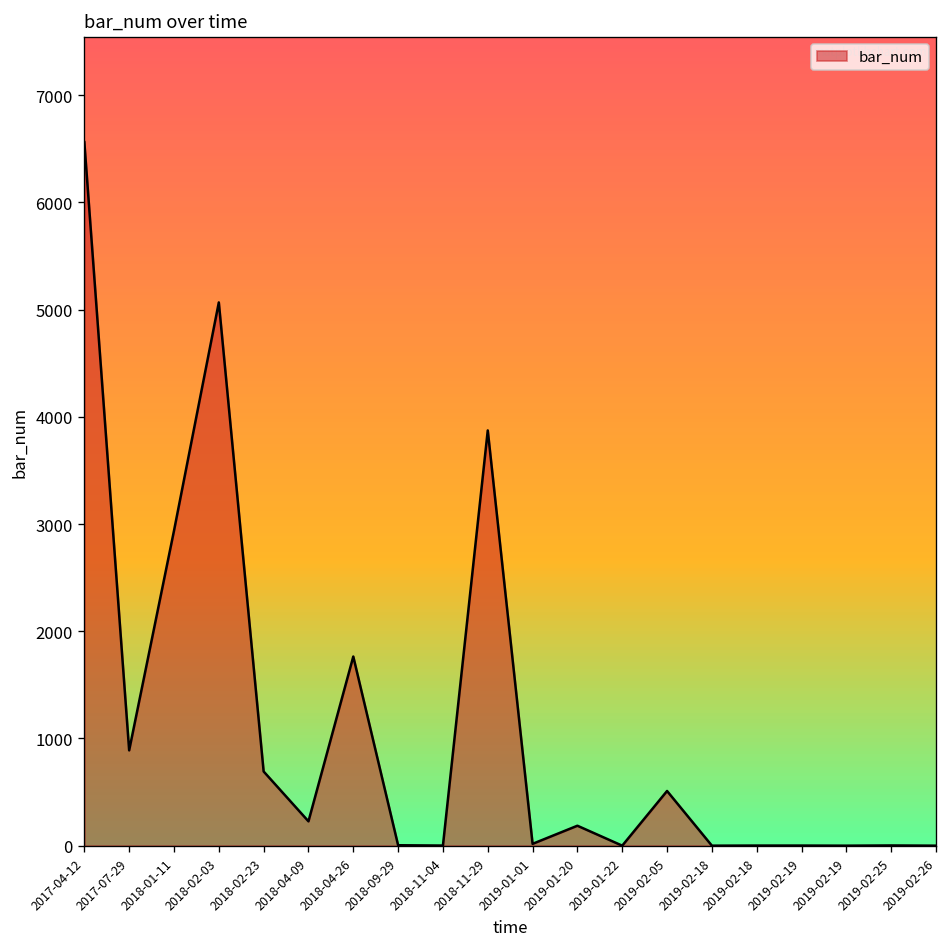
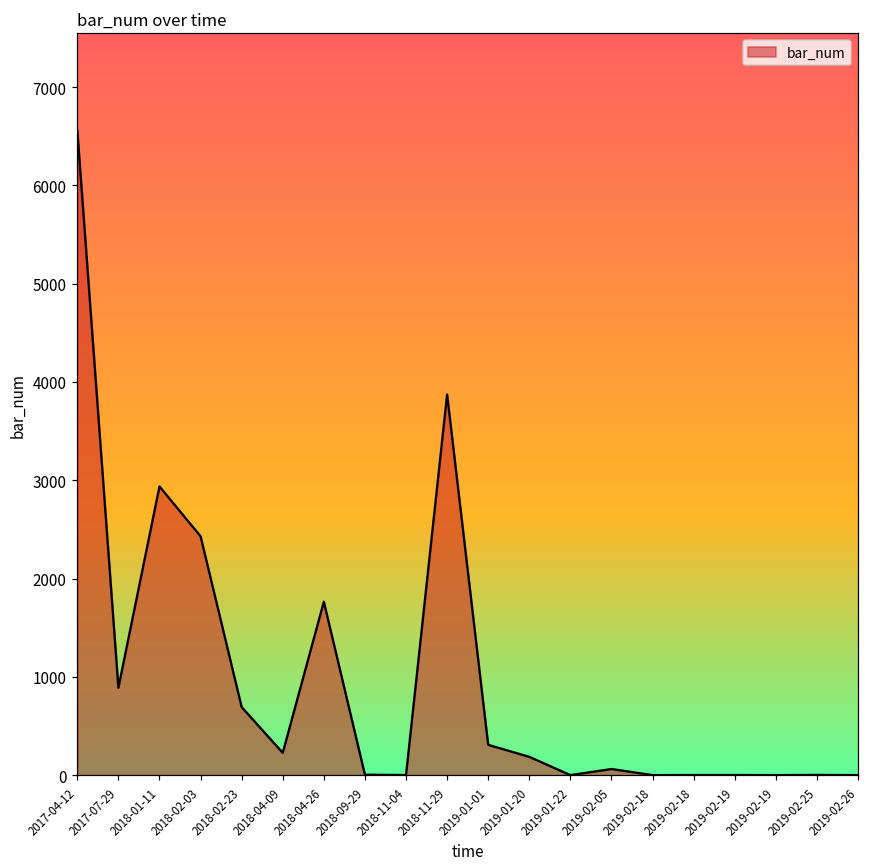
2018-02-03: 5100 -> 2400
2019-01-01: 0 -> 300
2019-02-05: 500 -> 100
